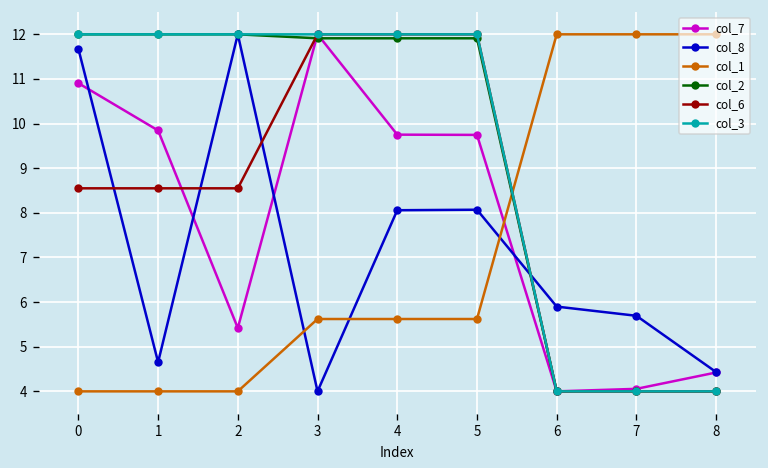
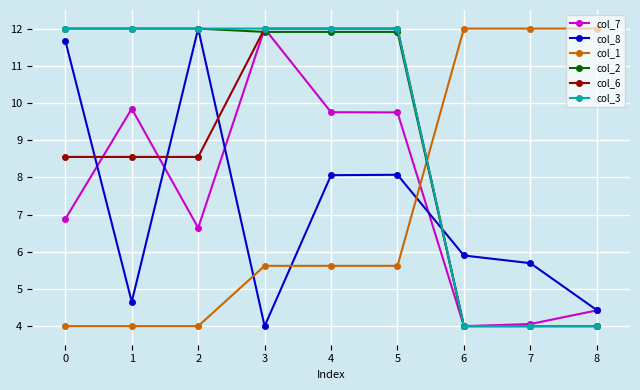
col_7, 0: 10.9 -> 6.9
col_7, 2: 5.4 -> 6.6
